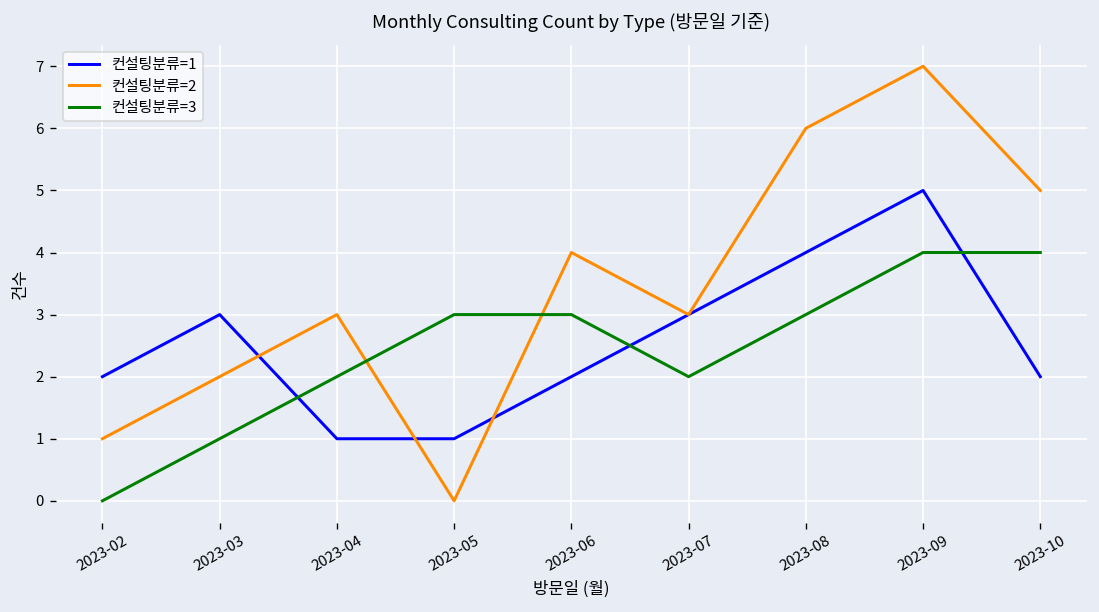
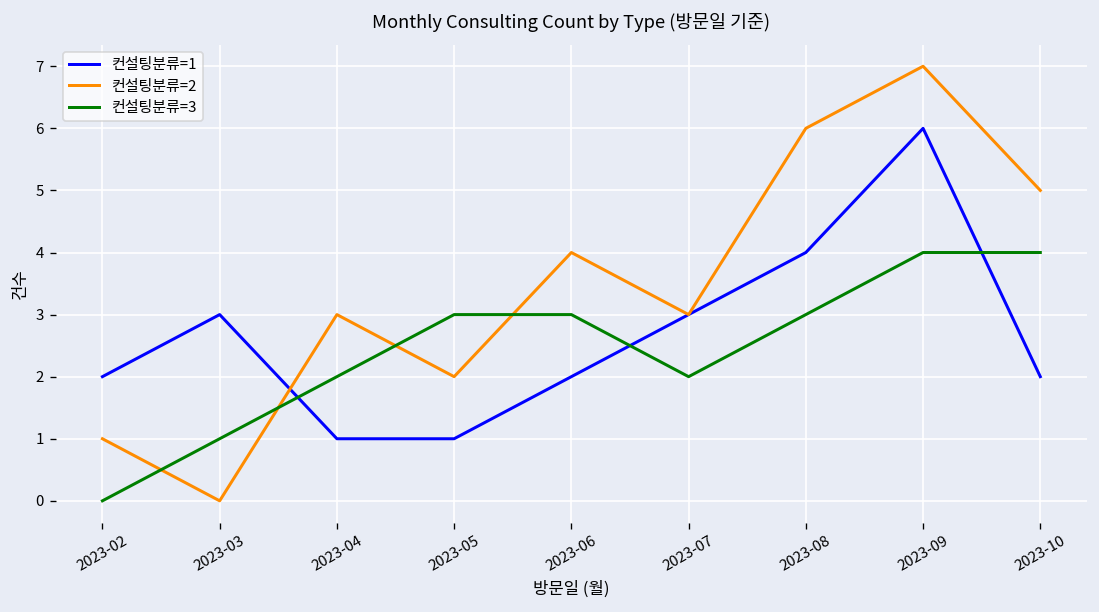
컨설팅분류=2, 2023-03: 2 -> 0
컨설팅분류=2, 2023-05: 0 -> 2
컨설팅분류=1, 2023-09: 5 -> 6
